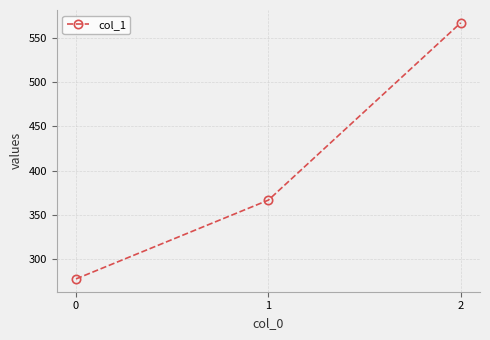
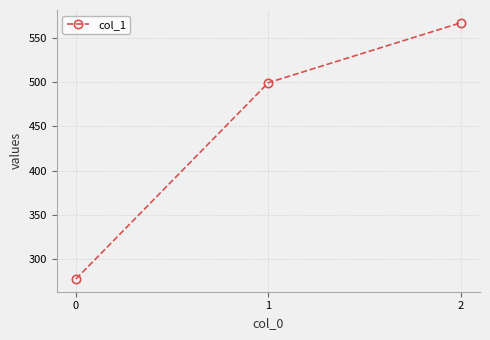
1: 370 -> 500
